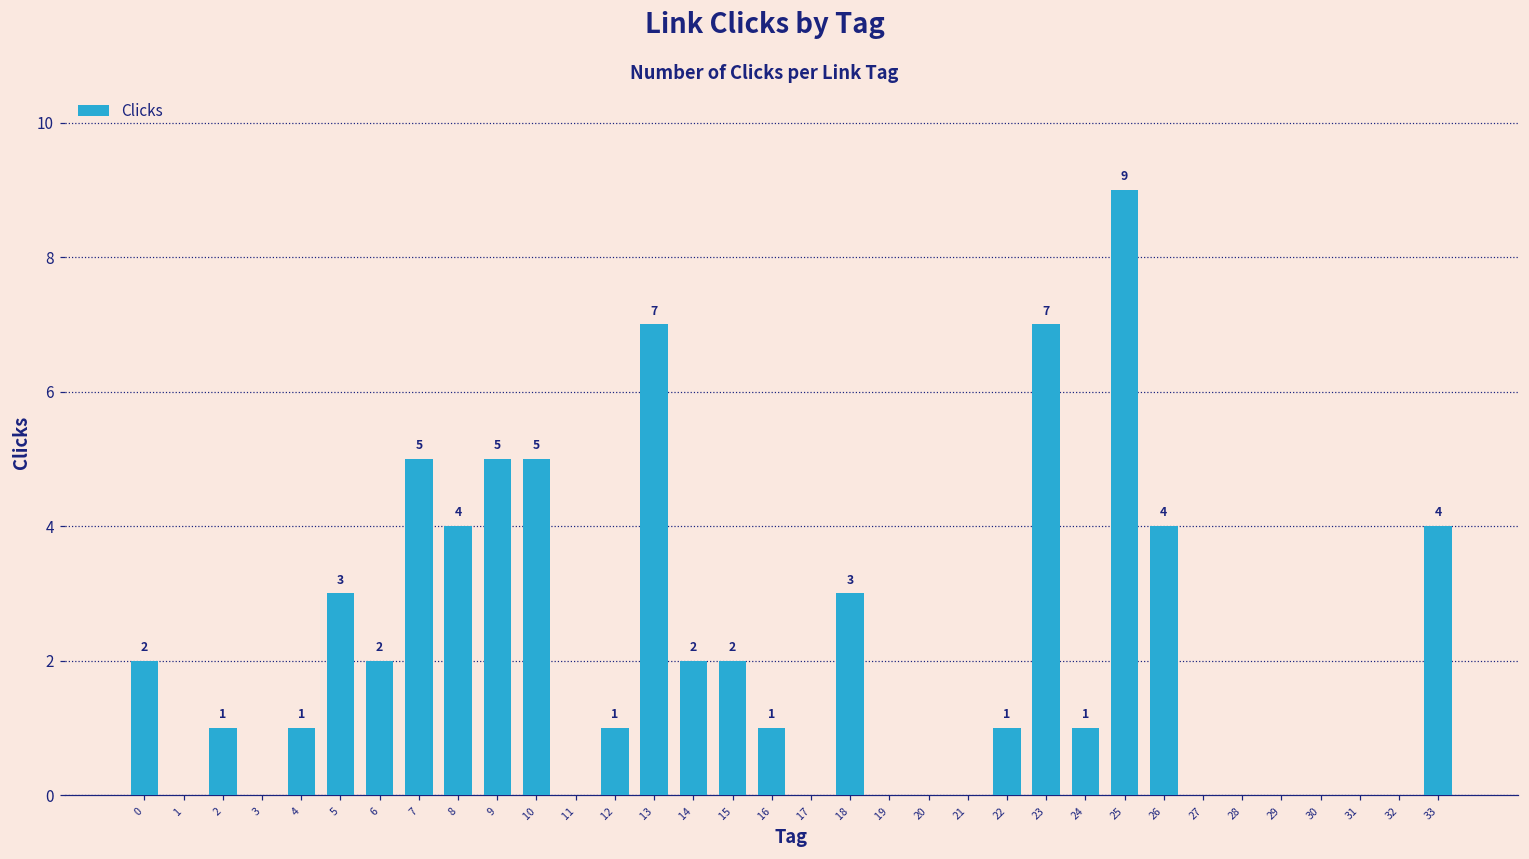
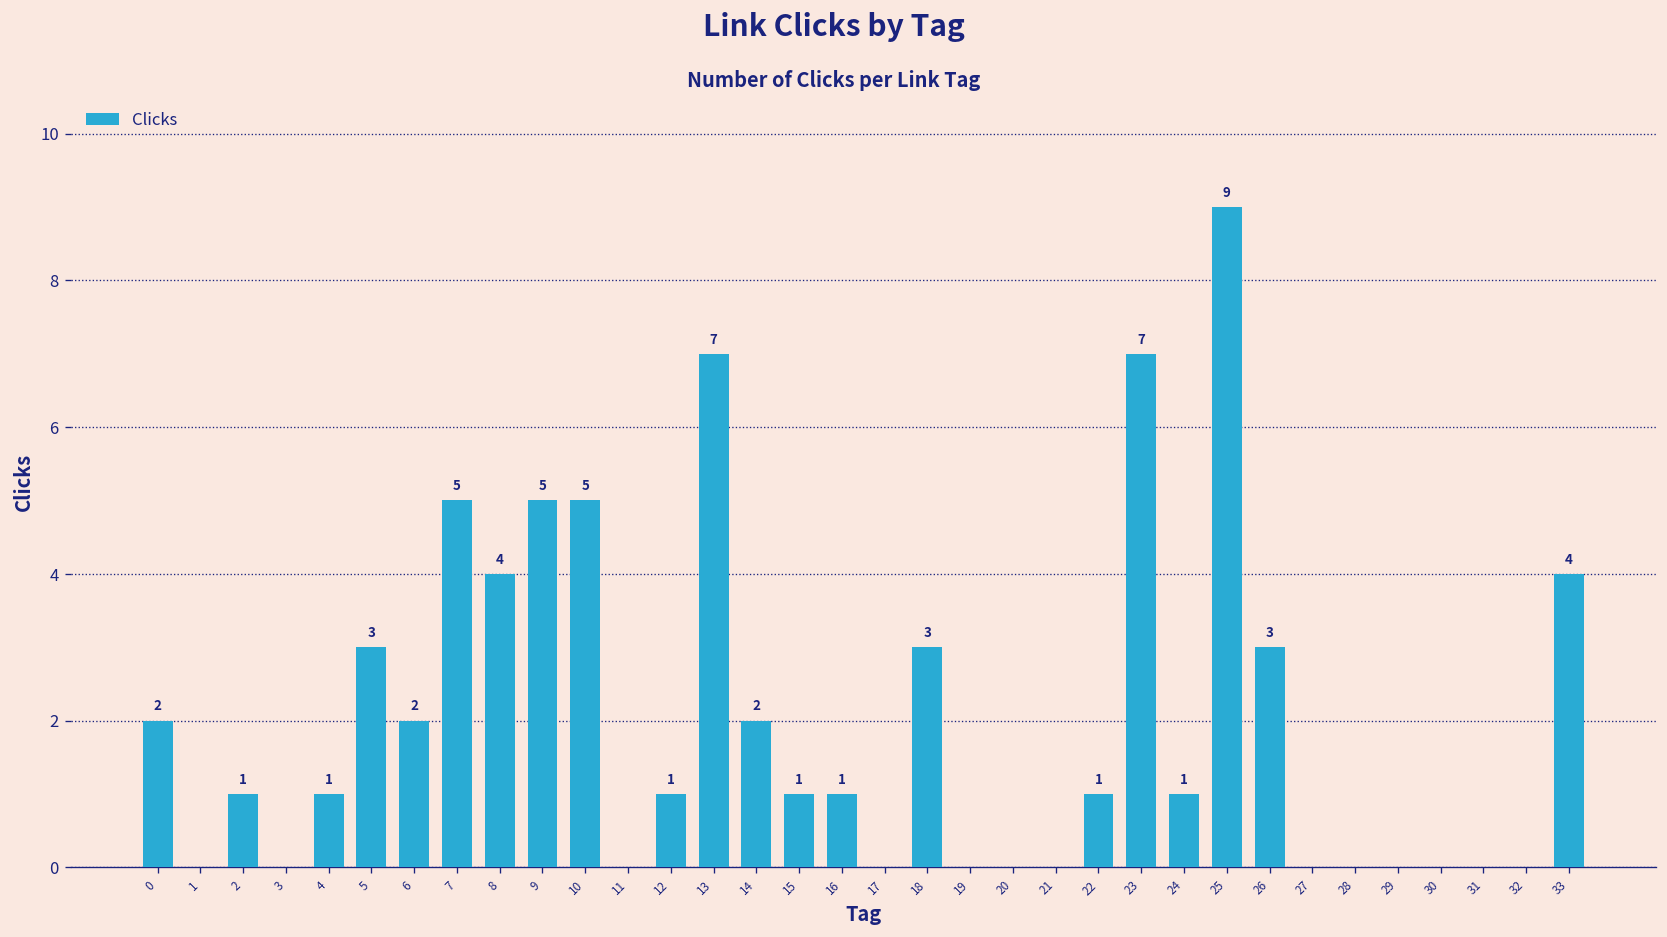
15: 2 -> 1
26: 4 -> 3
